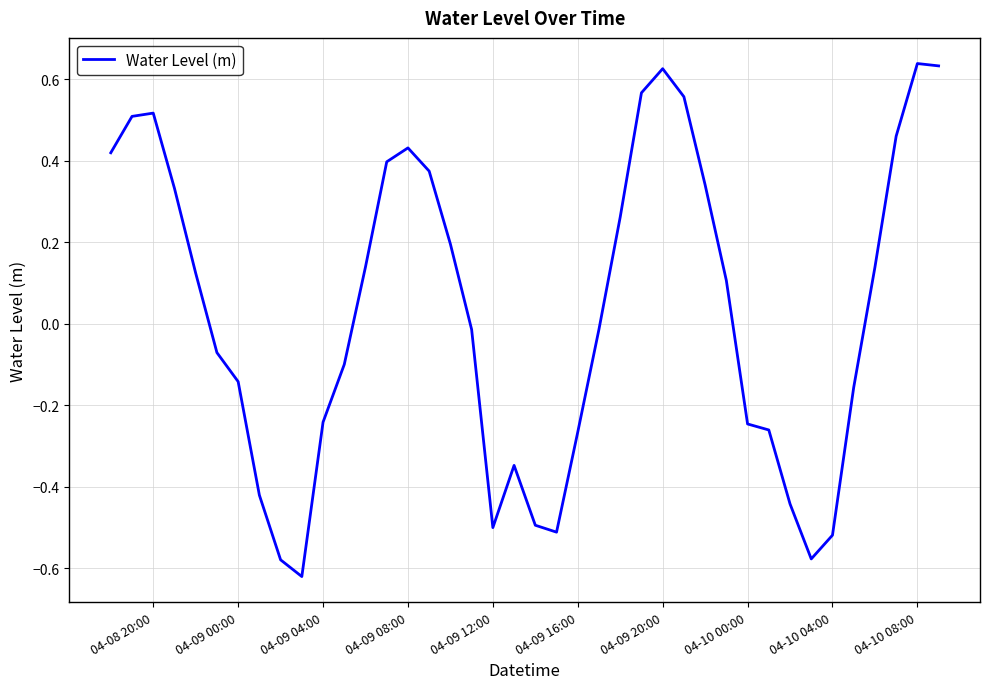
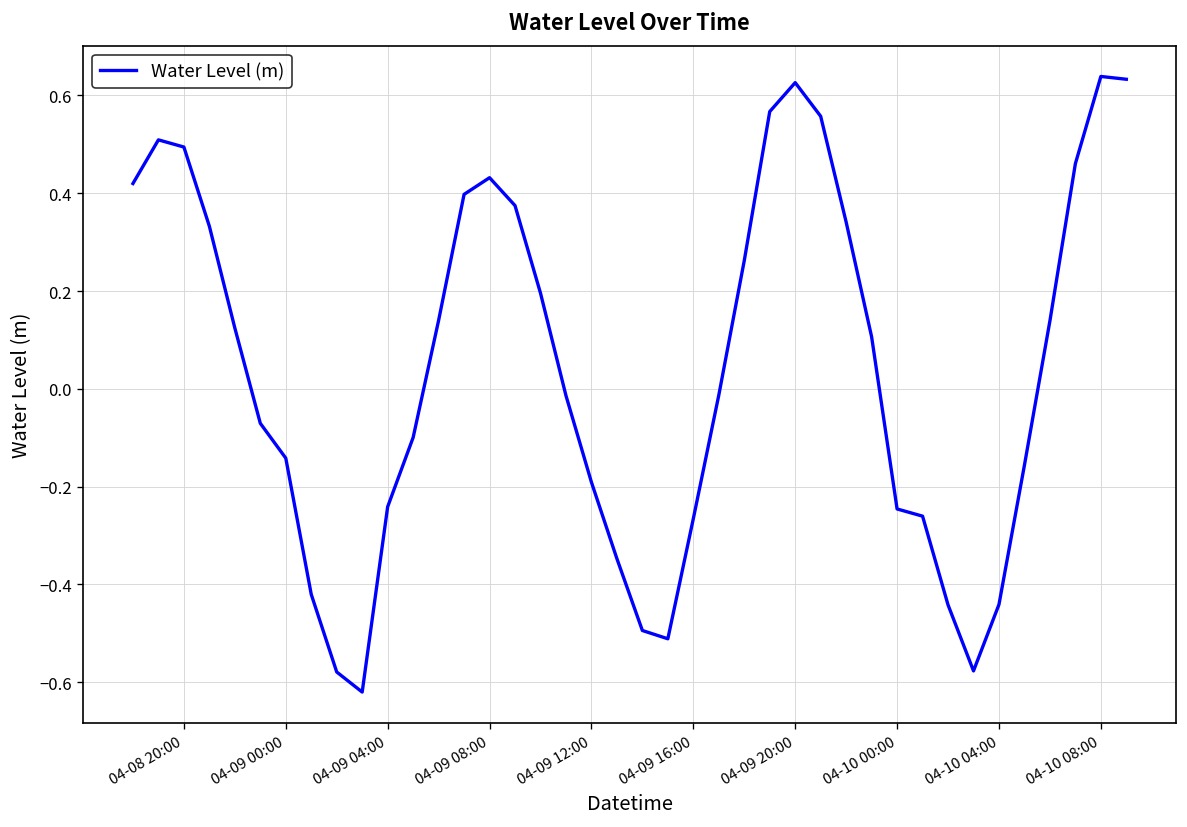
04-08 20:00: 0.52 -> 0.49
04-09 12:00: -0.50 -> -0.19
04-10 04:00: -0.52 -> -0.44
